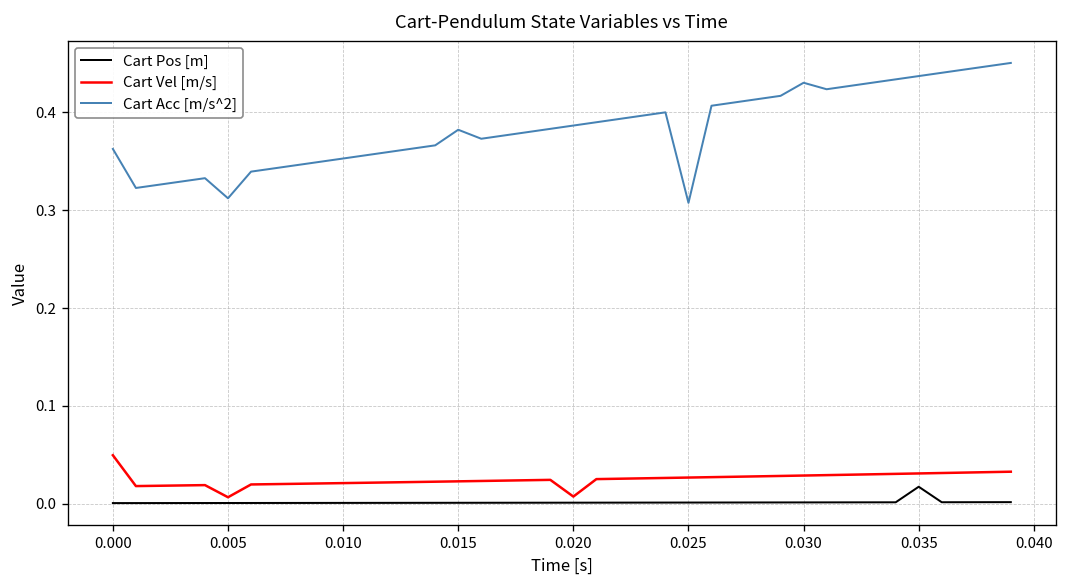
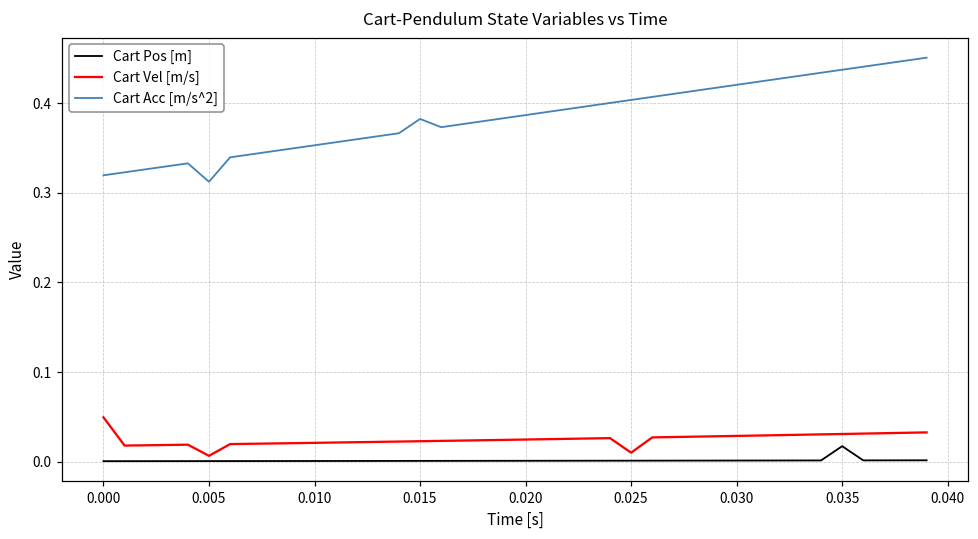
Cart Acc [m/s^2], 0.000: 0.36 -> 0.32
Cart Vel [m/s], 0.020: 0.01 -> 0.02
Cart Vel [m/s], 0.025: 0.03 -> 0.01
Cart Acc [m/s^2], 0.025: 0.31 -> 0.40
Cart Acc [m/s^2], 0.030: 0.43 -> 0.42
